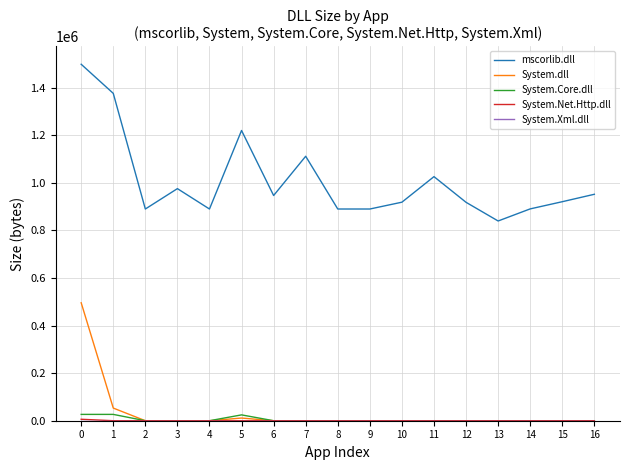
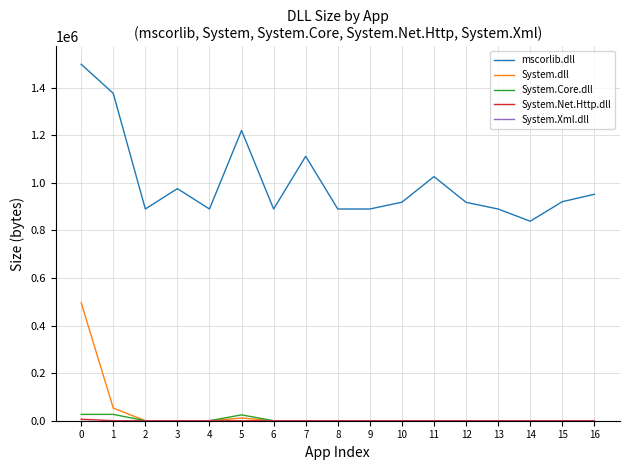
mscorlib.dll, 6: 950000 -> 890000
mscorlib.dll, 13: 840000 -> 890000
mscorlib.dll, 14: 890000 -> 840000
